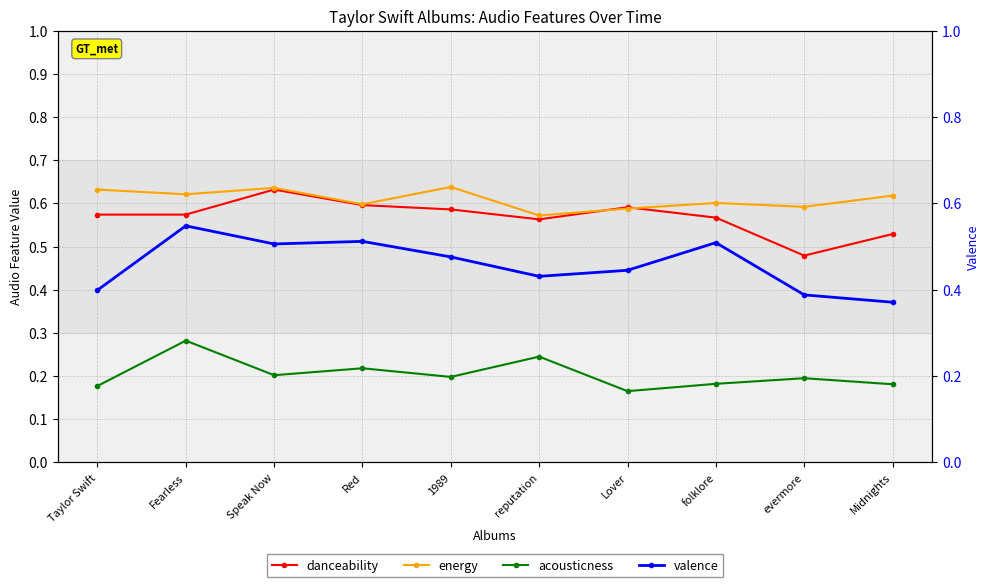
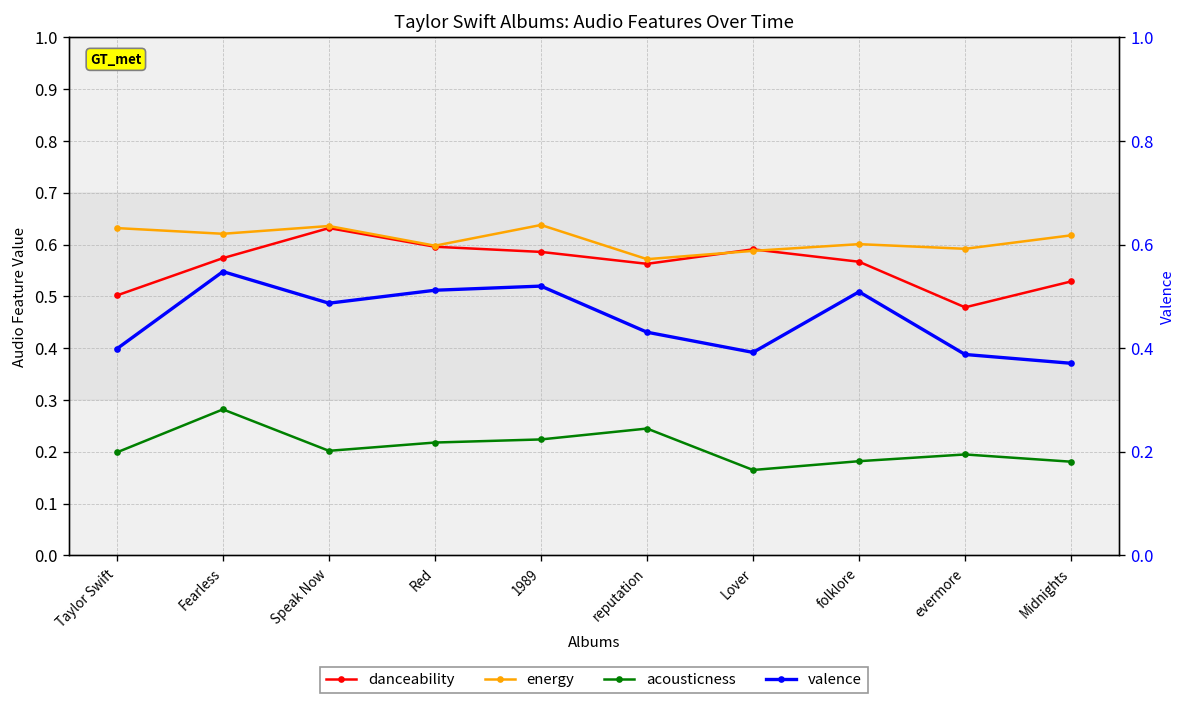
danceability, Taylor Swift: 0.57 -> 0.50
acousticness, Taylor Swift: 0.18 -> 0.20
acousticness, 1989: 0.20 -> 0.22
valence, Speak Now: 0.51 -> 0.49
valence, 1989: 0.48 -> 0.52
valence, Lover: 0.45 -> 0.39
